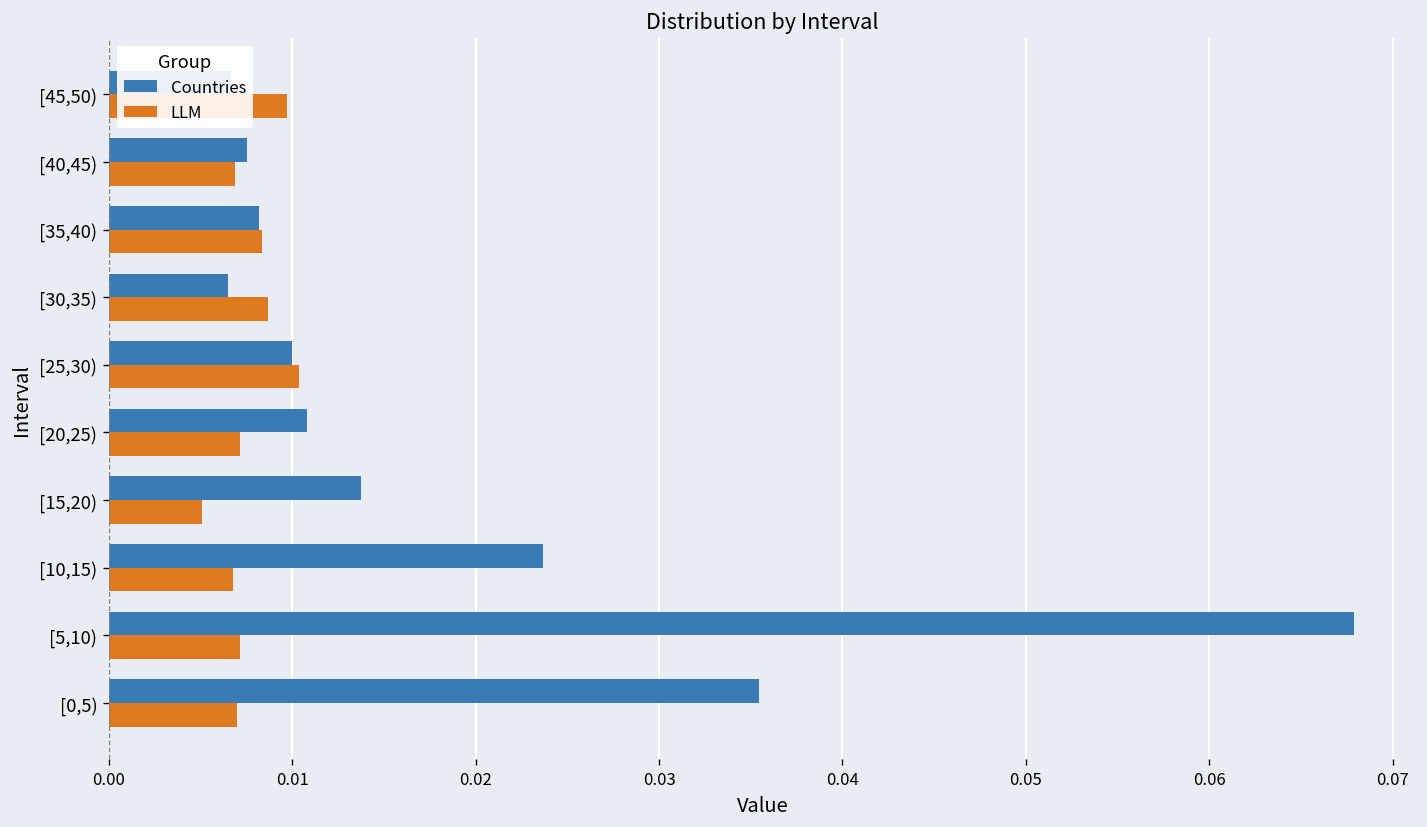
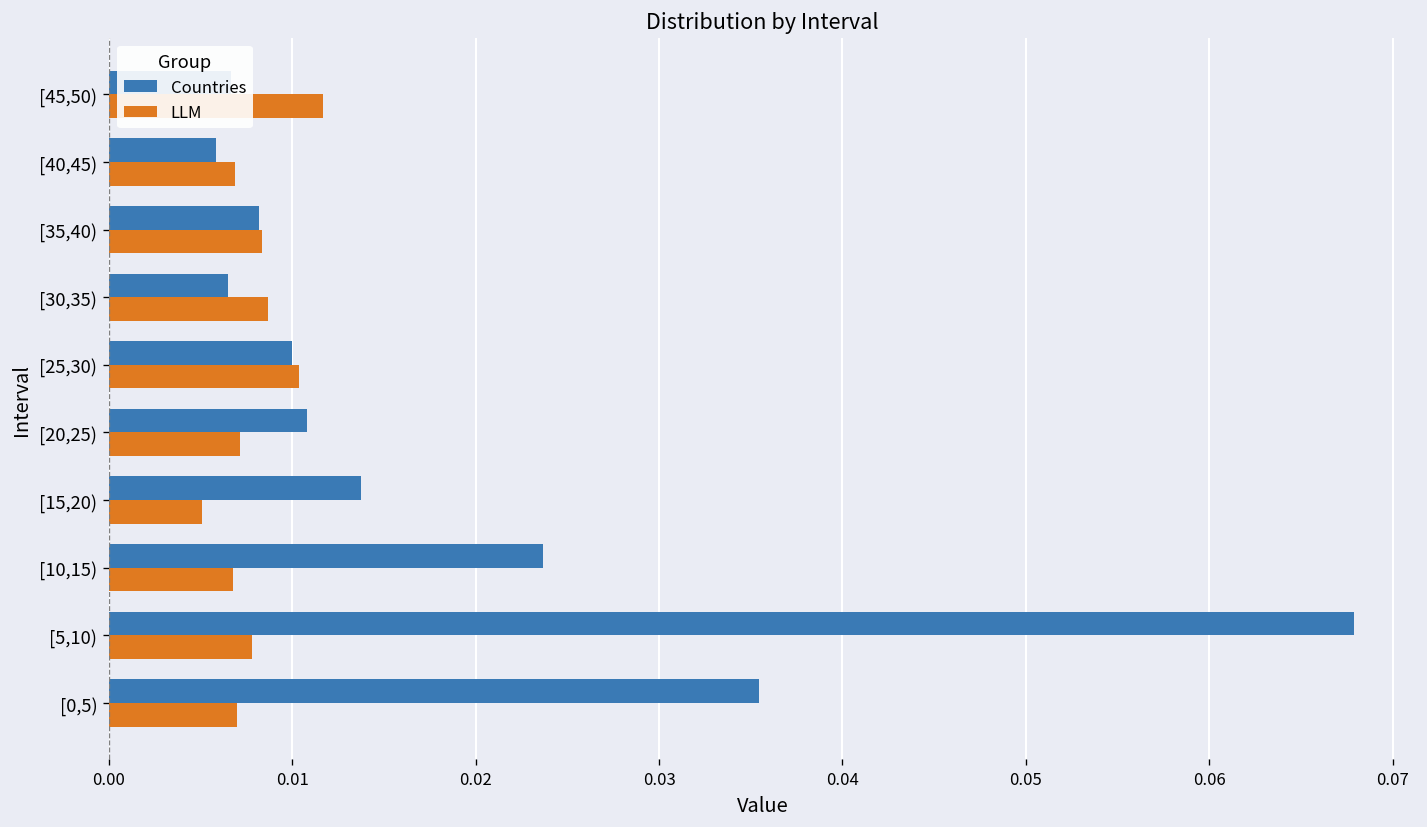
LLM, [45,50): 0.0097 -> 0.0117
Countries, [40,45): 0.0075 -> 0.0058
LLM, [5,10): 0.0071 -> 0.0078
